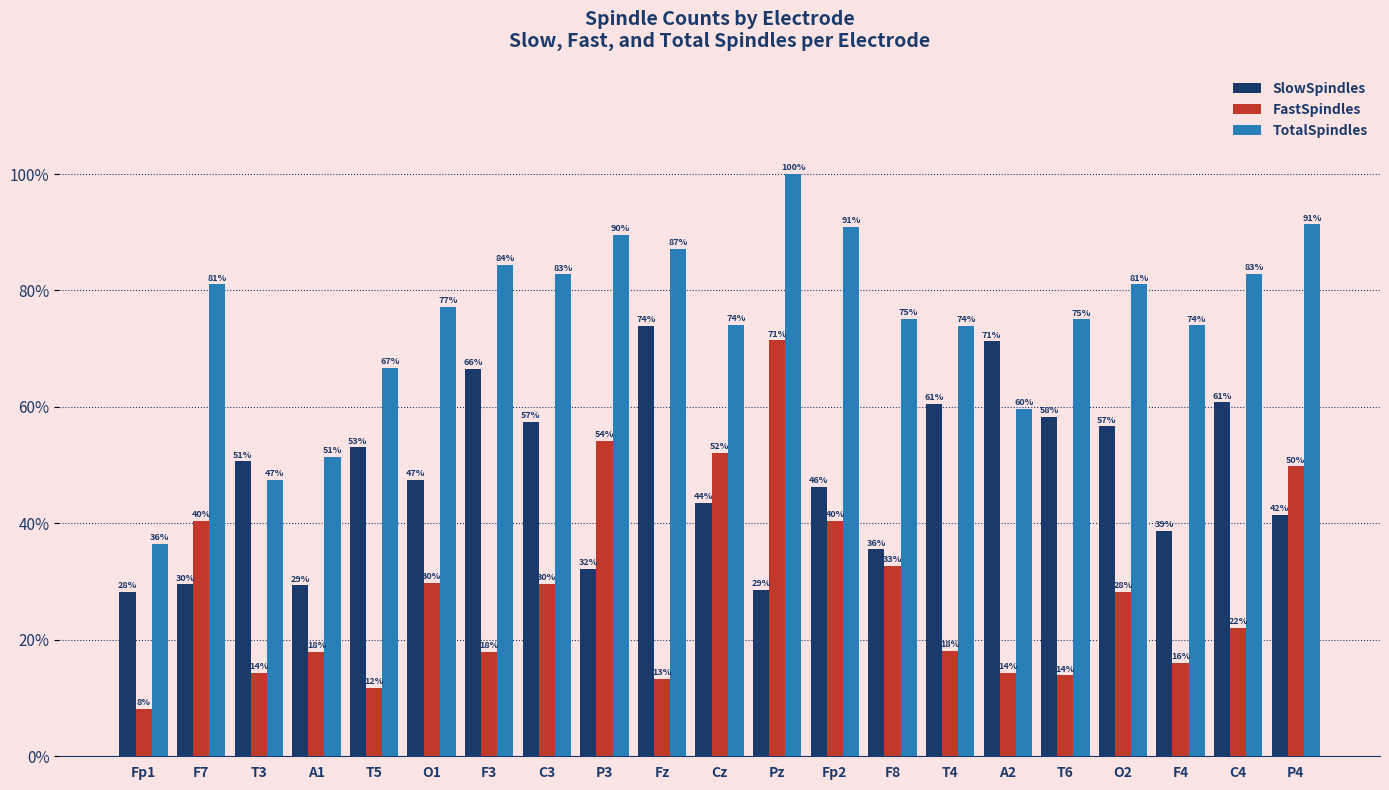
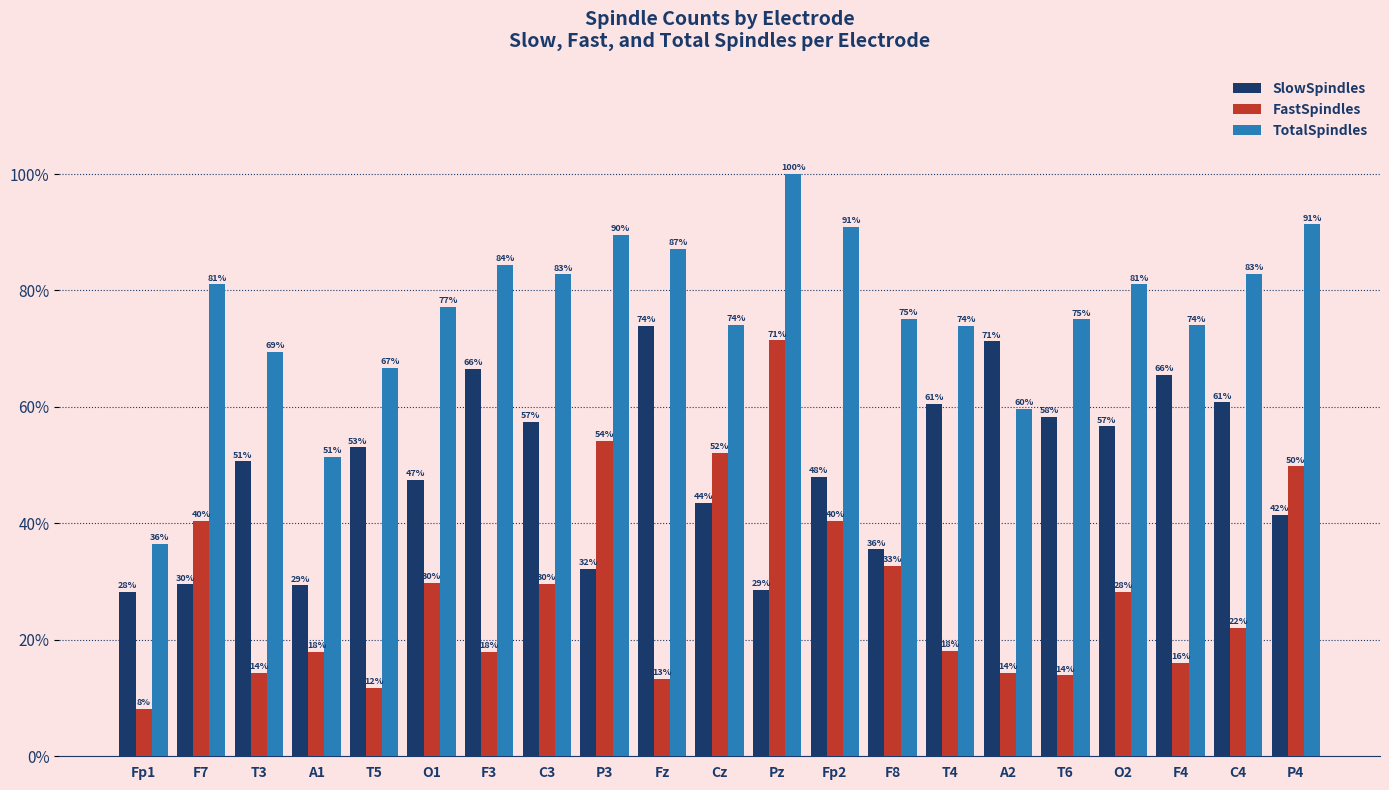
TotalSpindles, T3: 47% -> 69%
SlowSpindles, Fp2: 46% -> 48%
SlowSpindles, F4: 39% -> 66%
